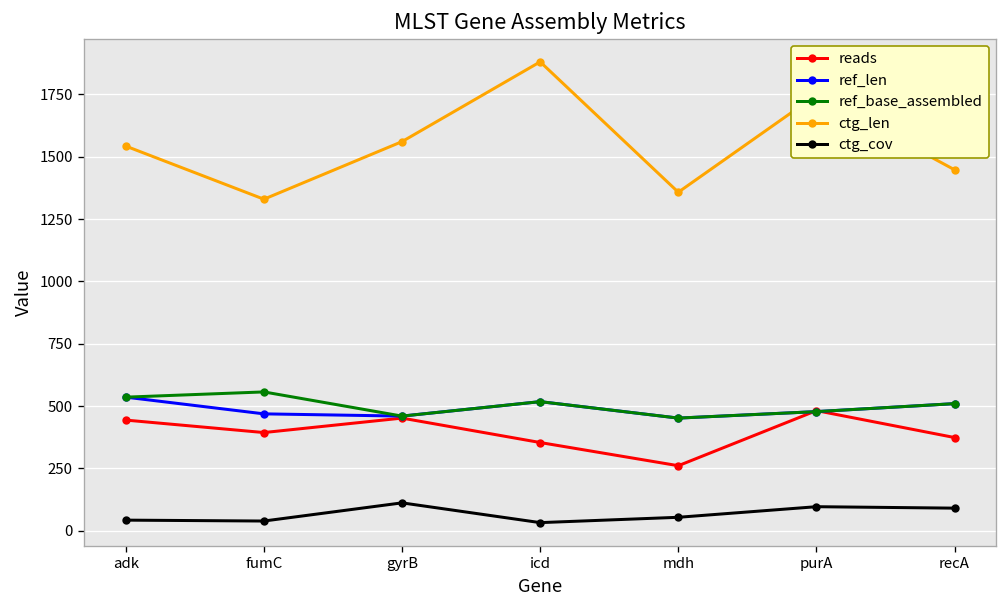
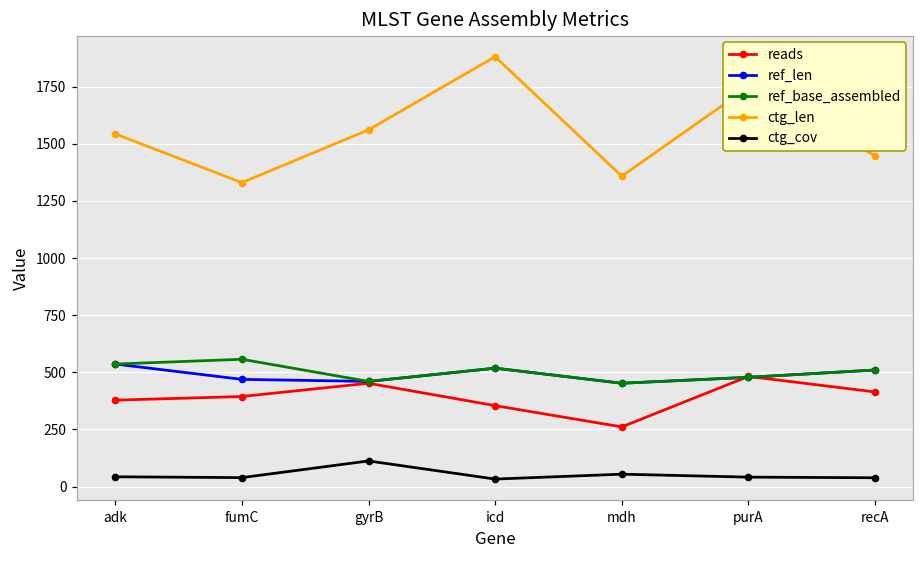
reads, adk: 440 -> 380
ctg_cov, purA: 100 -> 40
reads, recA: 370 -> 410
ctg_cov, recA: 90 -> 40
